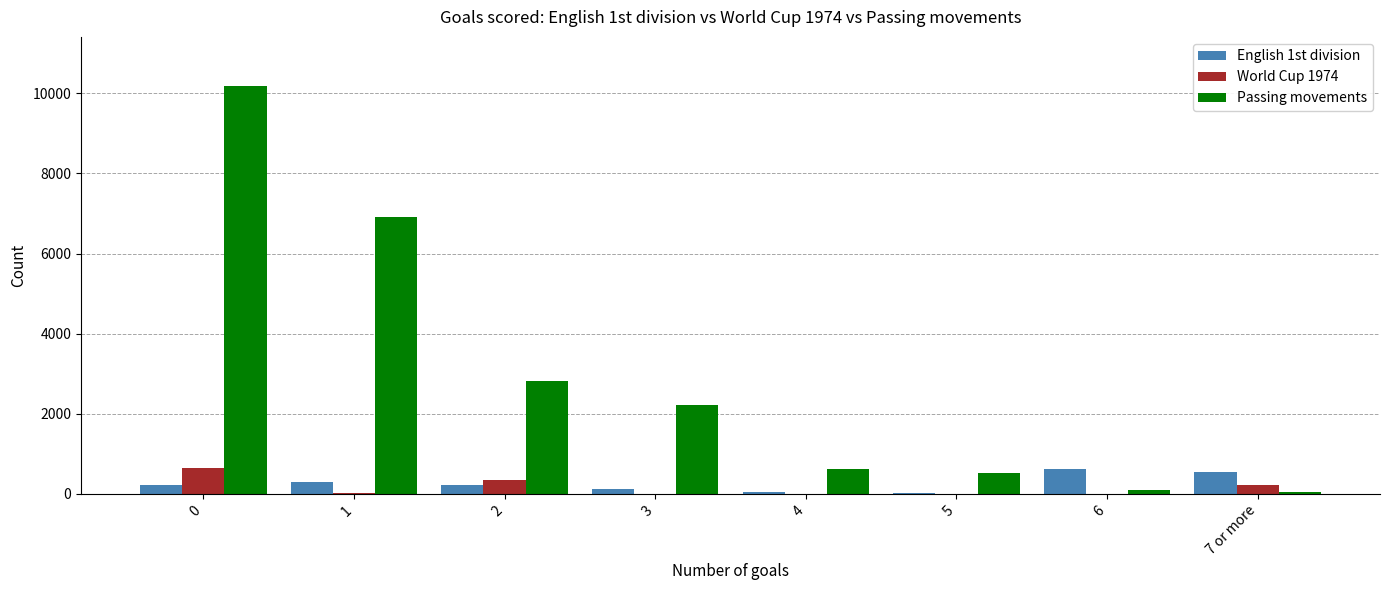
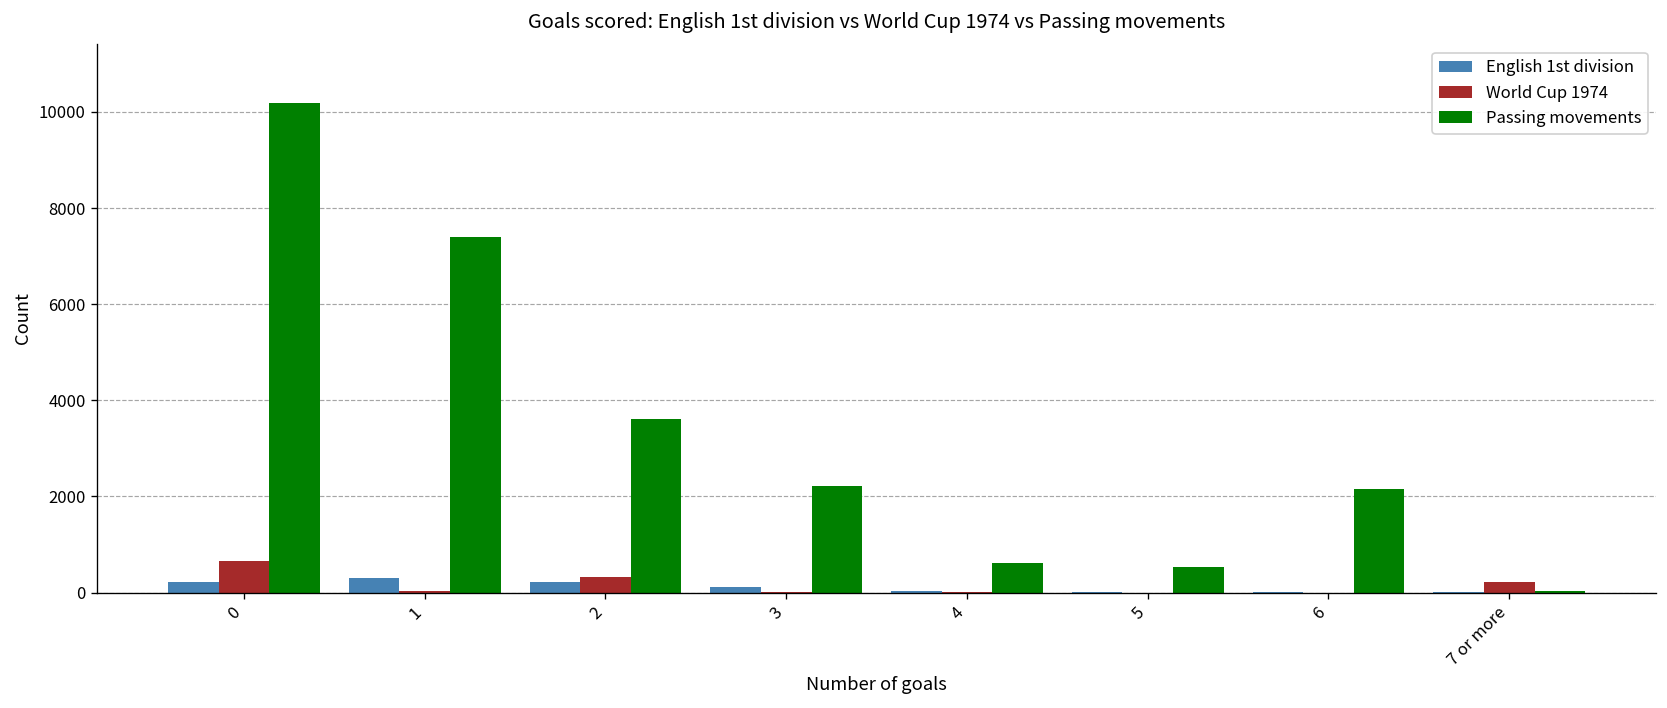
Passing movements, 1: 6900 -> 7400
Passing movements, 2: 2800 -> 3600
English 1st division, 6: 600 -> 0
Passing movements, 6: 100 -> 2200
English 1st division, 7 or more: 500 -> 0
